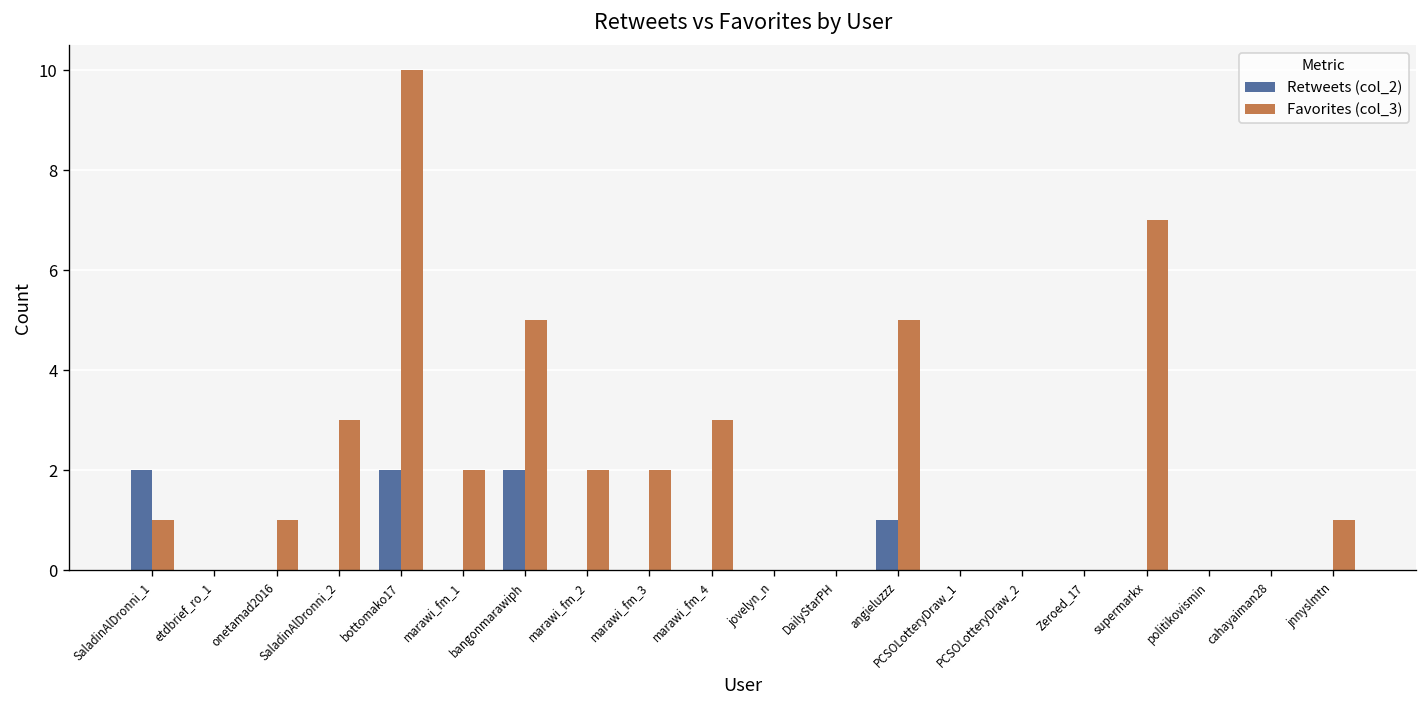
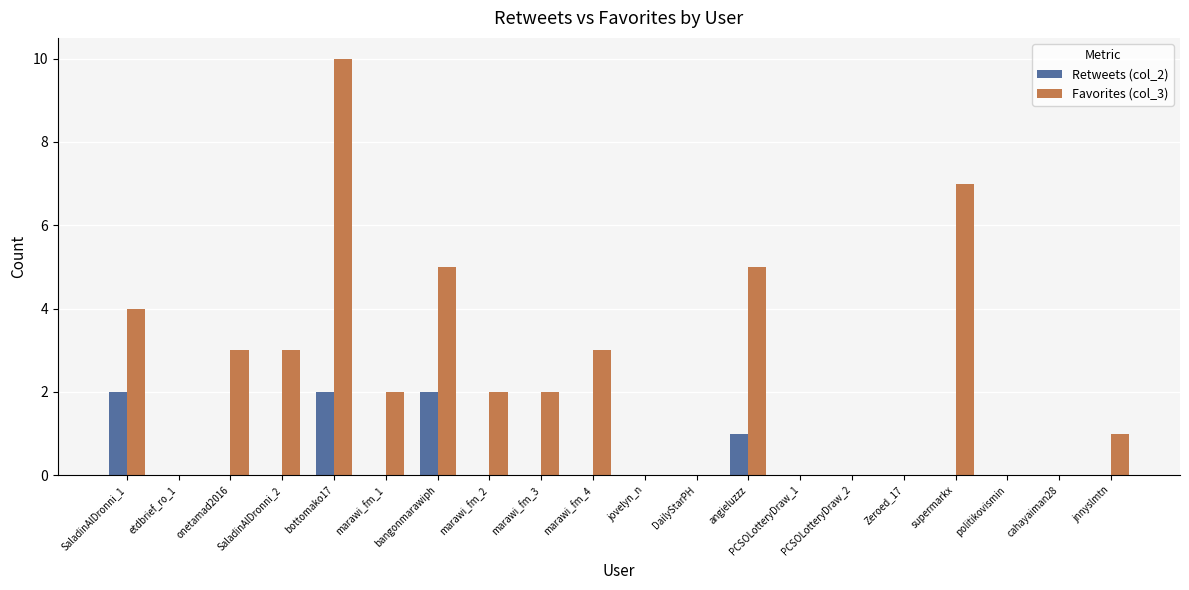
Favorites (col_3), SaladinAlDronni_1: 1 -> 4
Favorites (col_3), onetamad2016: 1 -> 3
